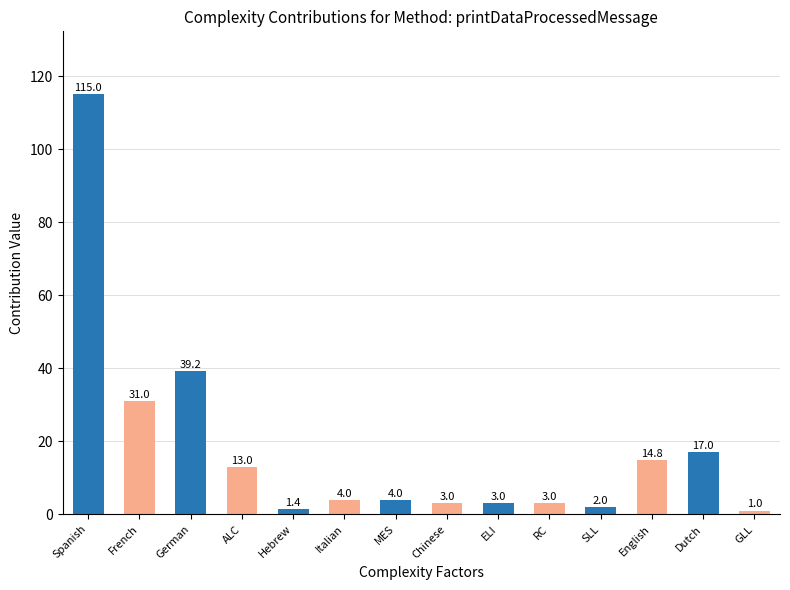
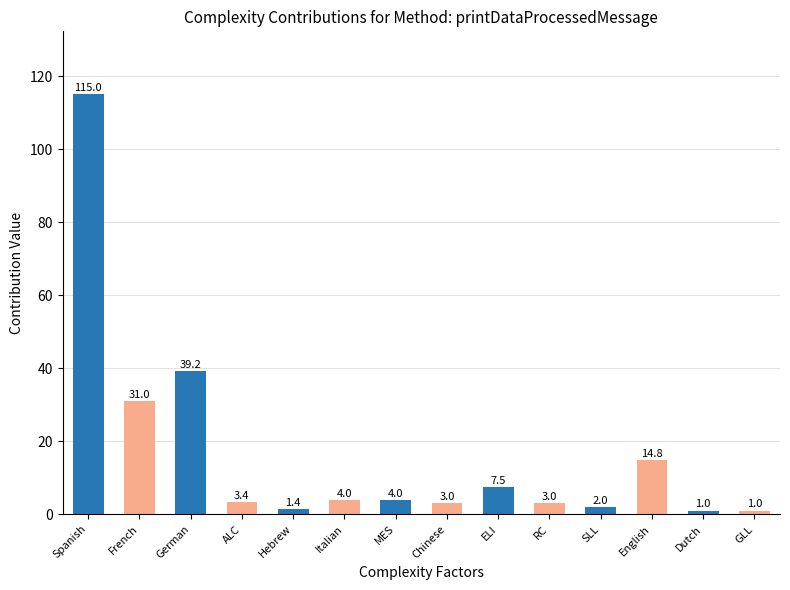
ALC: 13.0 -> 3.4
ELI: 3.0 -> 7.5
Dutch: 17.0 -> 1.0
